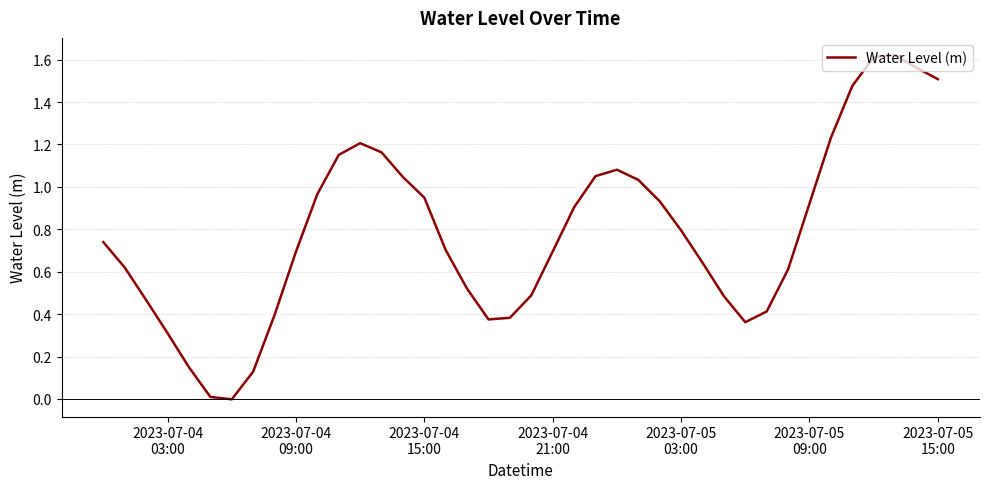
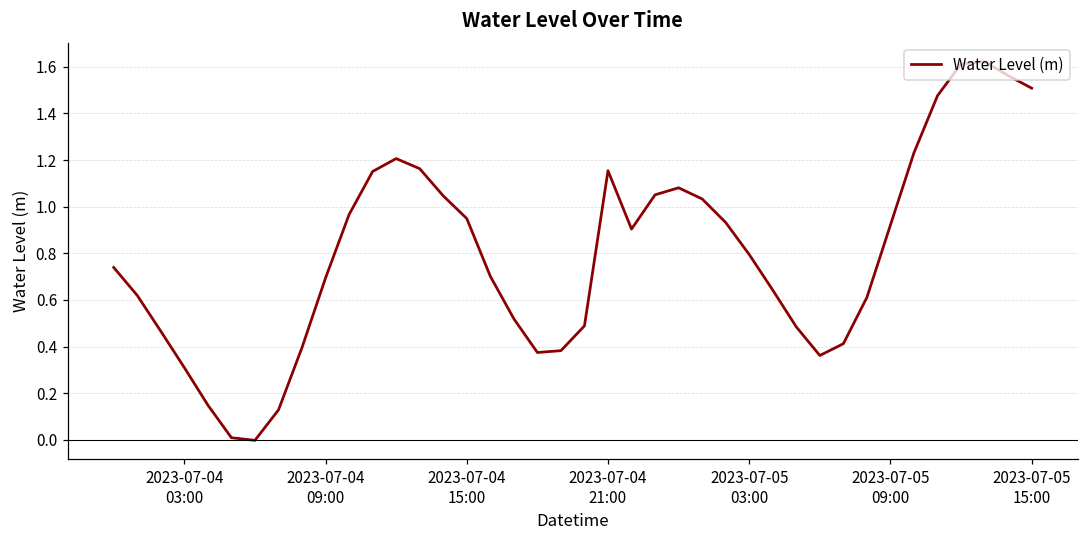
2023-07-04 21:00: 0.70 -> 1.15
